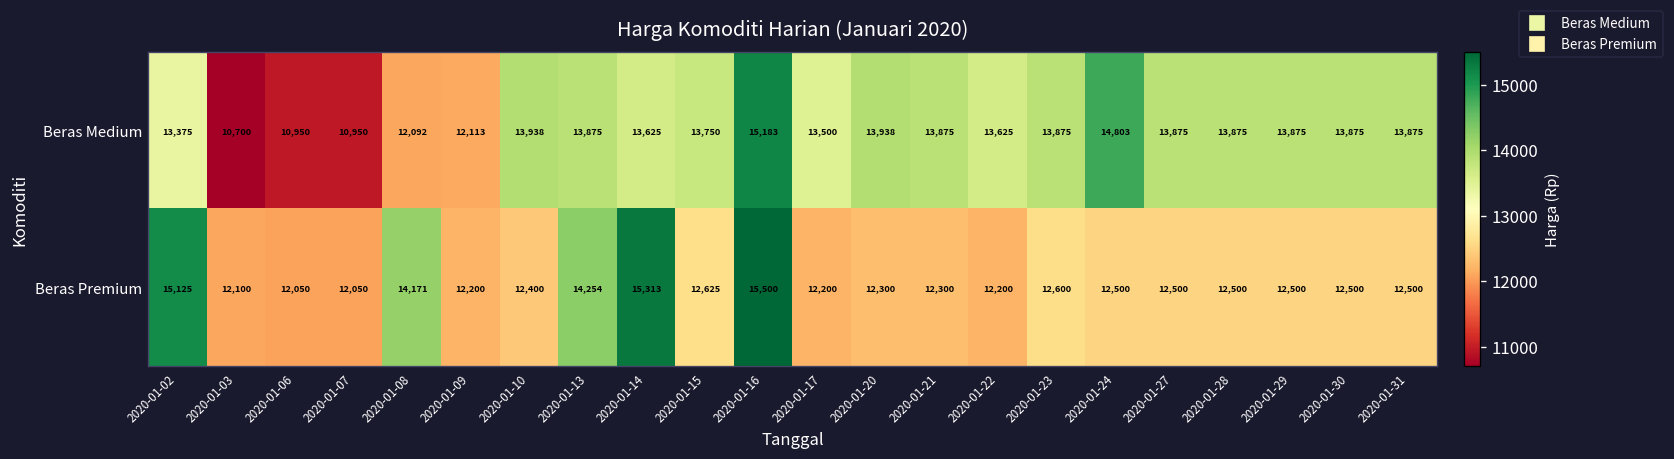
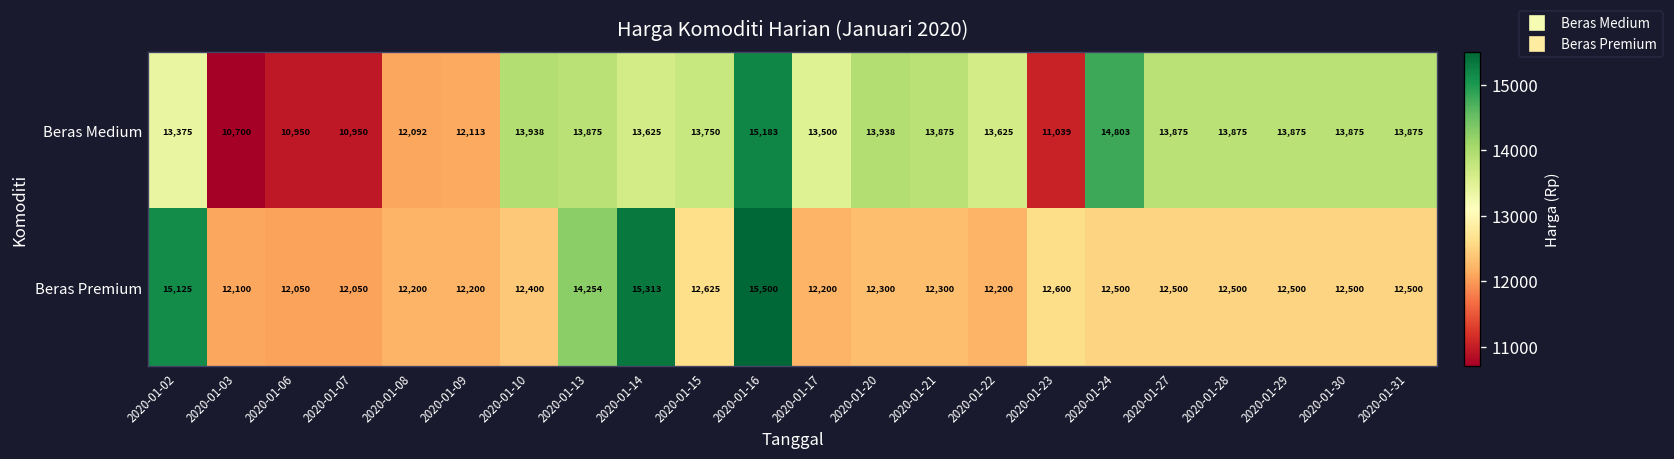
Beras Medium, 2020-01-23: 13,875 -> 11,039
Beras Premium, 2020-01-08: 14,171 -> 12,200
